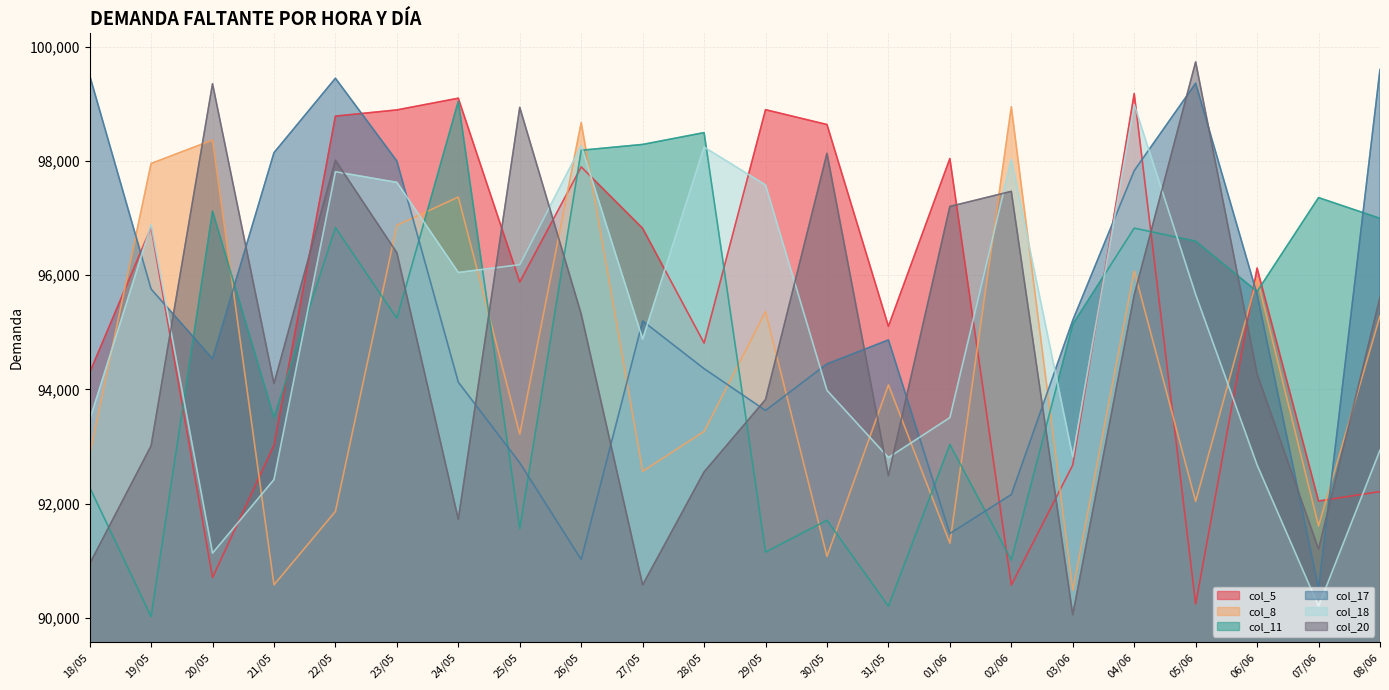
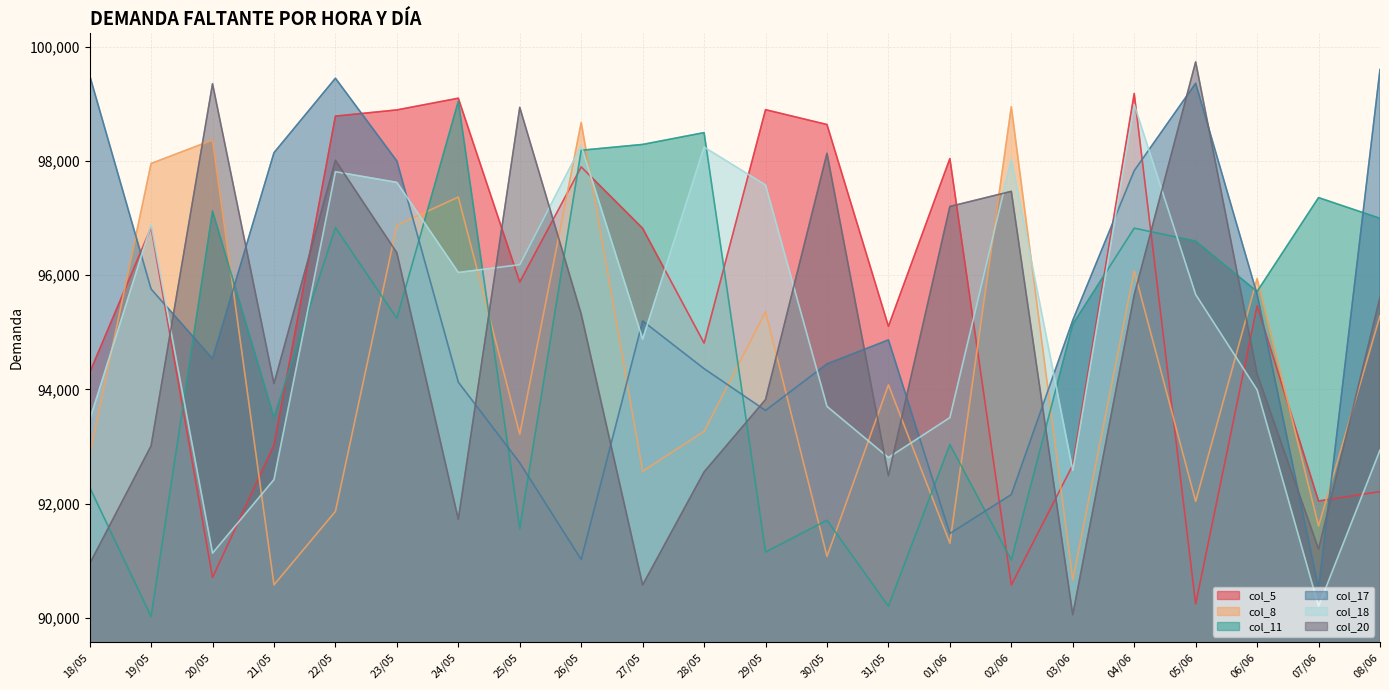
col_18, 30/05: 94,000 -> 93,700
col_8, 03/06: 90,500 -> 90,700
col_18, 03/06: 92,800 -> 92,600
col_5, 06/06: 96,100 -> 95,500
col_18, 06/06: 92,700 -> 94,000
